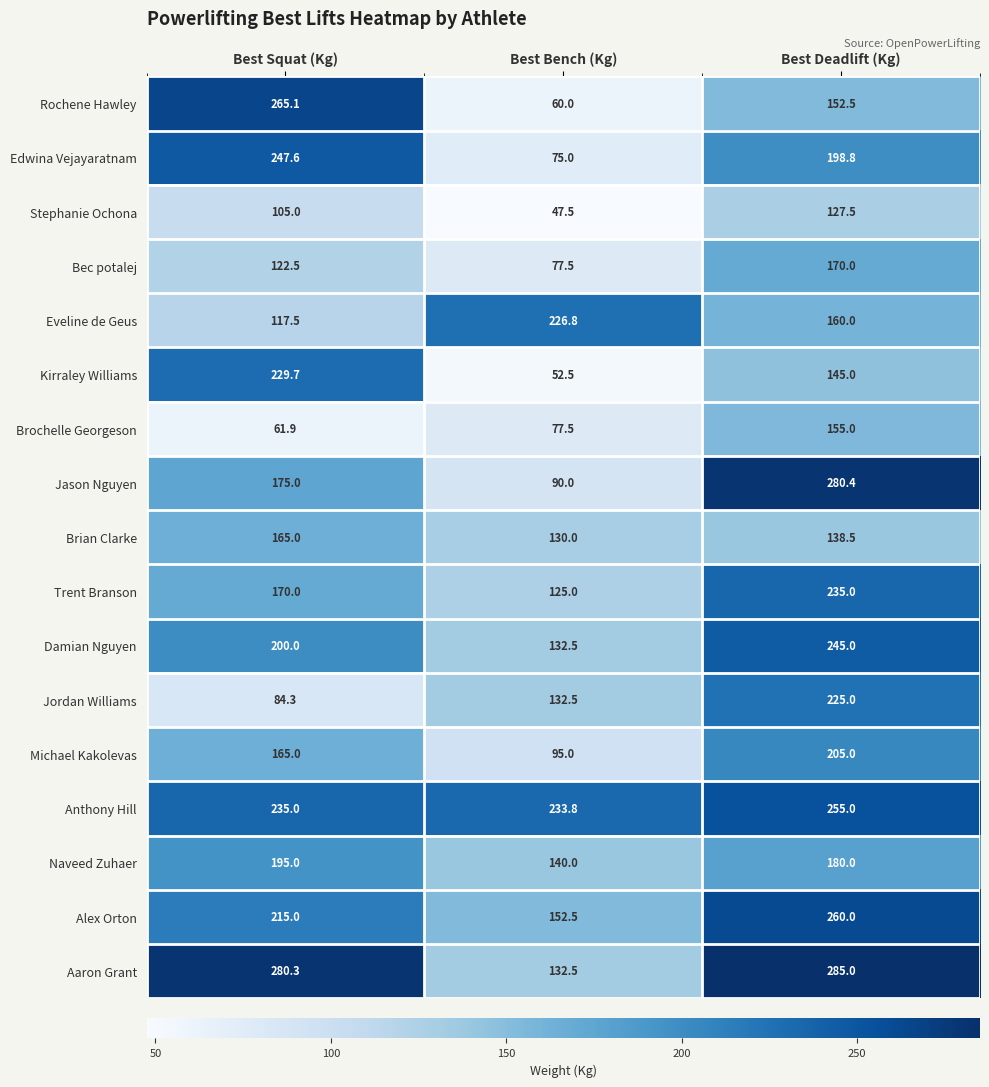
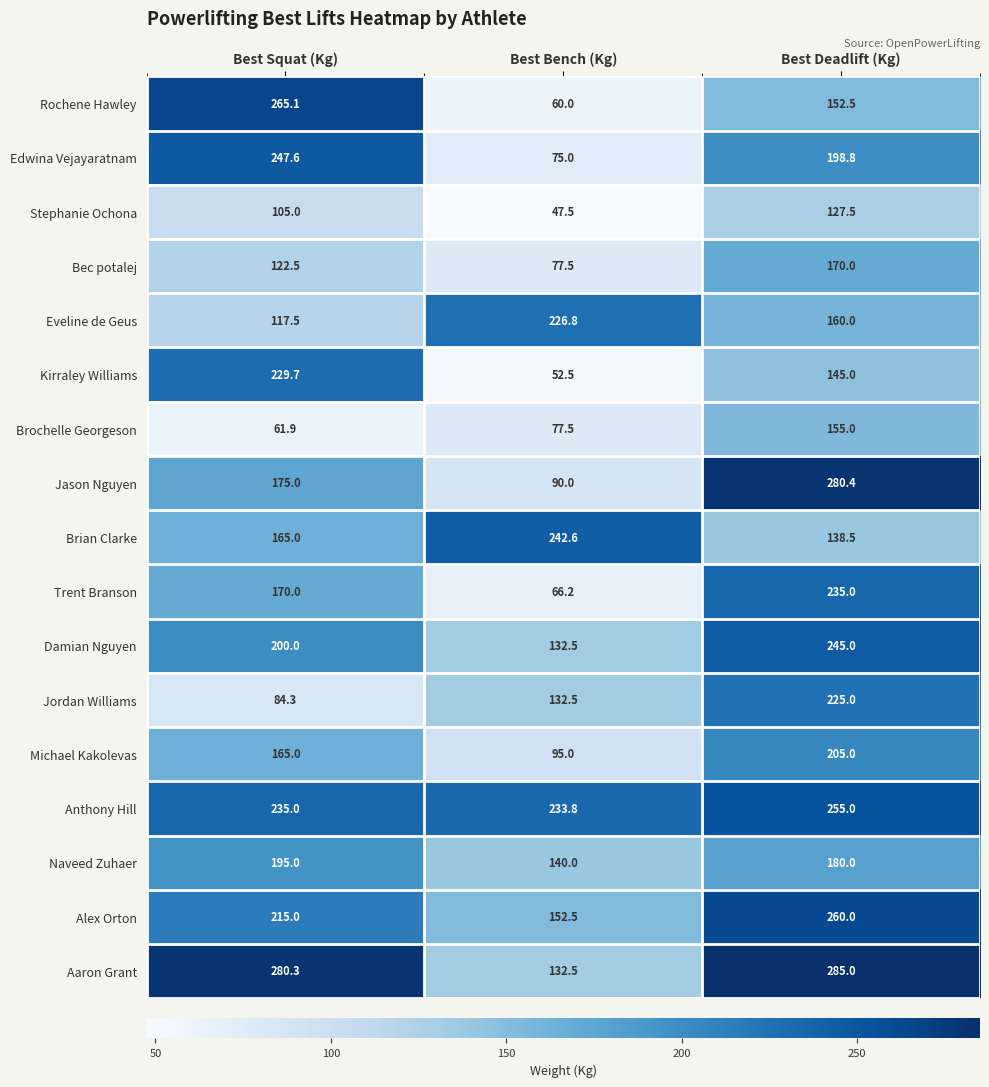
Brian Clarke, Best Bench (Kg): 130.0 -> 242.6
Trent Branson, Best Bench (Kg): 125.0 -> 66.2
